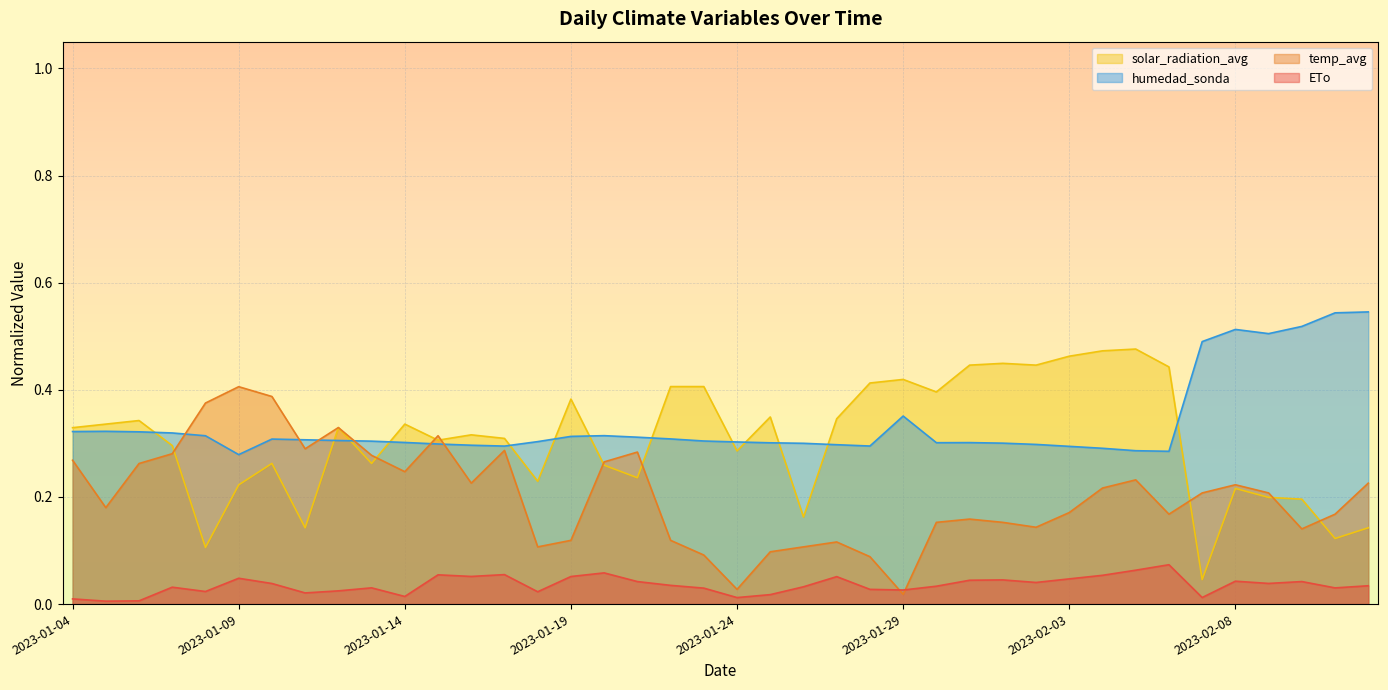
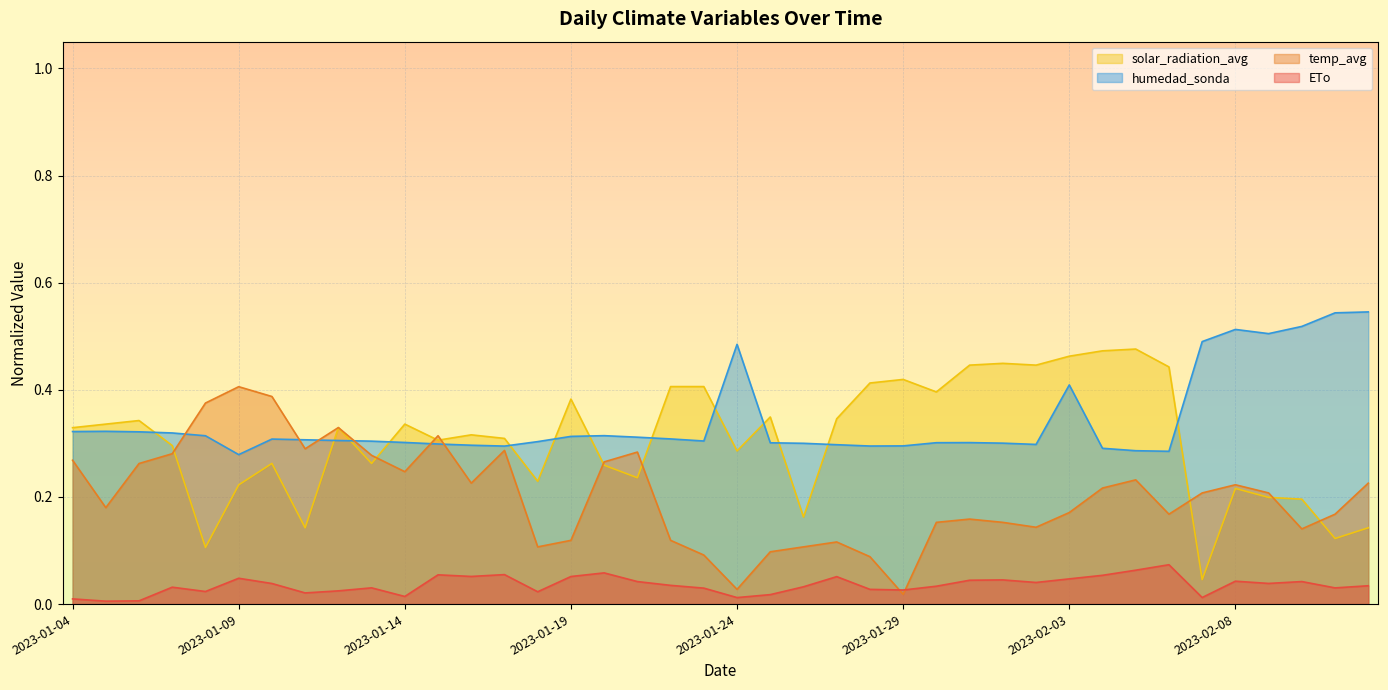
humedad_sonda, 2023-01-24: 0.30 -> 0.48
humedad_sonda, 2023-01-29: 0.35 -> 0.30
humedad_sonda, 2023-02-03: 0.29 -> 0.41
